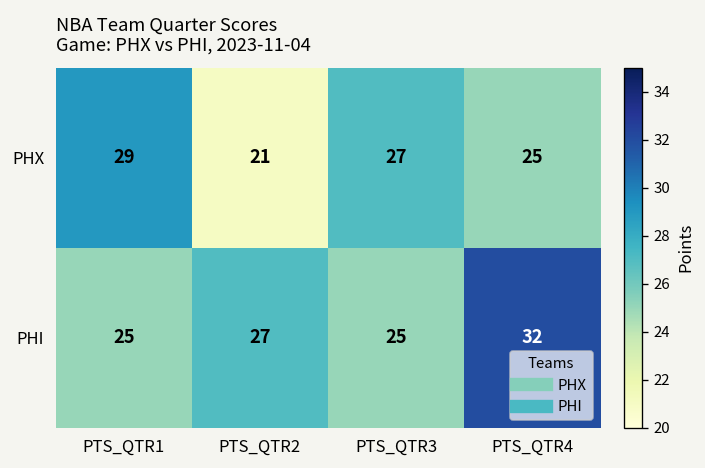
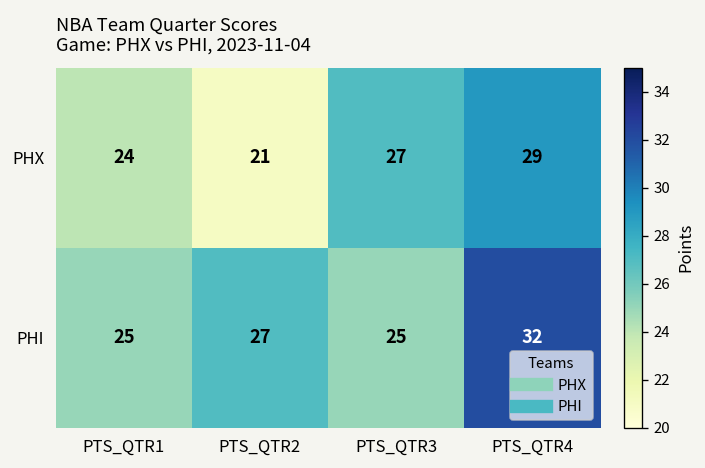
PHX, PTS_QTR1: 29 -> 24
PHX, PTS_QTR4: 25 -> 29
